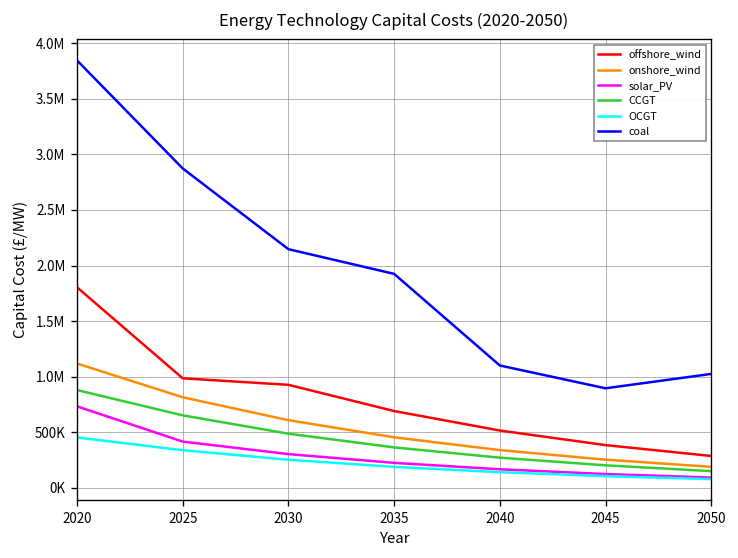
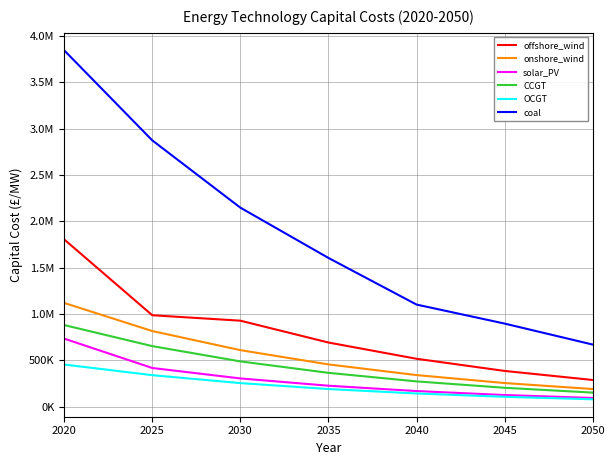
coal, 2035: 1900000 -> 1600000
coal, 2050: 1000000 -> 700000
